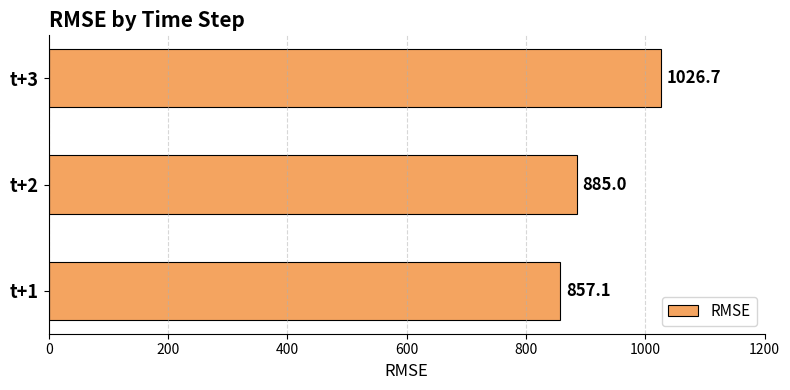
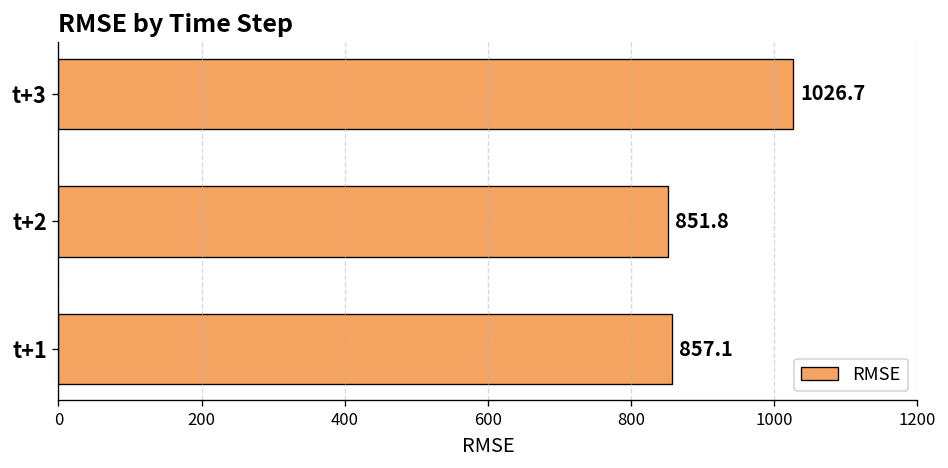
t+2: 885.0 -> 851.8
